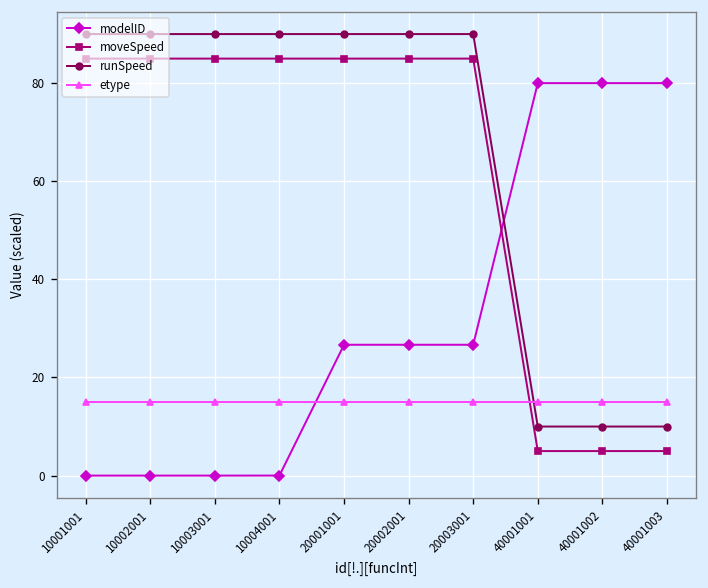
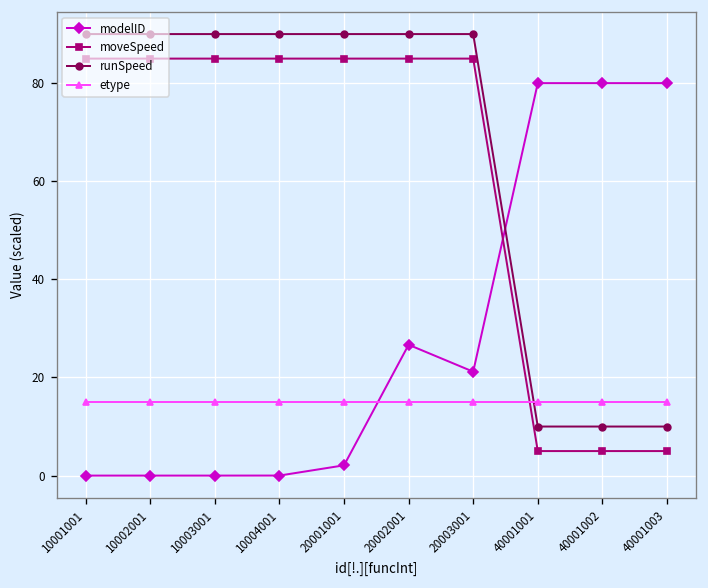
modelID, 20001001: 27 -> 2
modelID, 20003001: 27 -> 21
